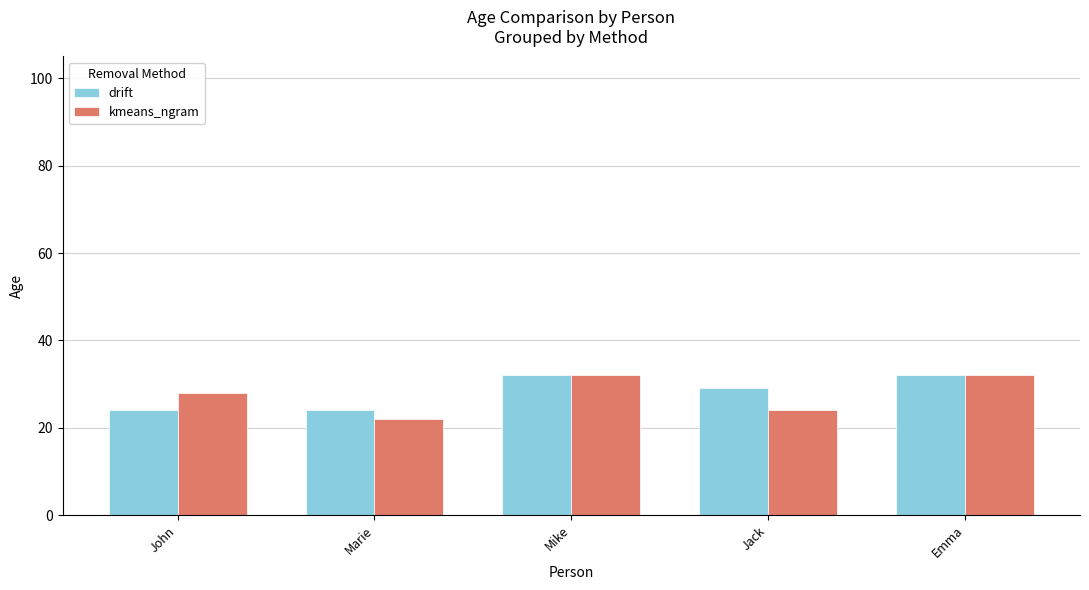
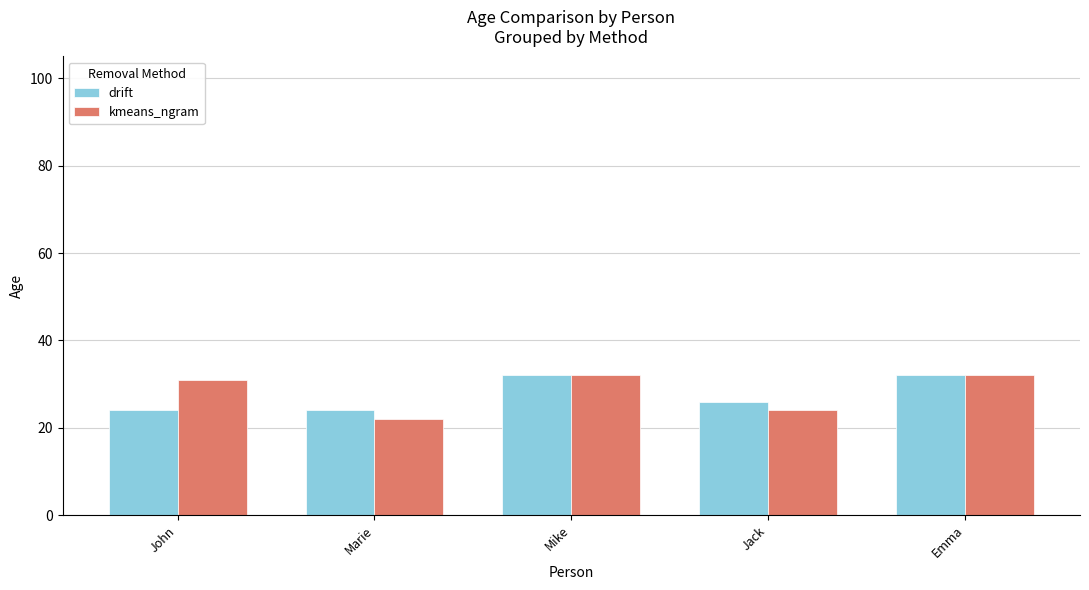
kmeans_ngram, John: 28 -> 31
drift, Jack: 29 -> 26
